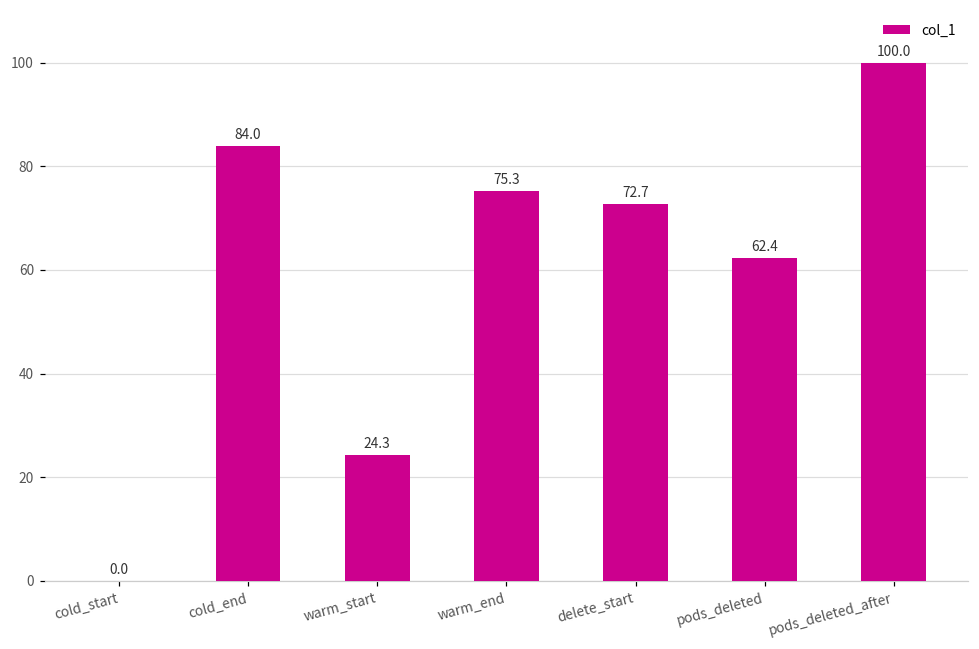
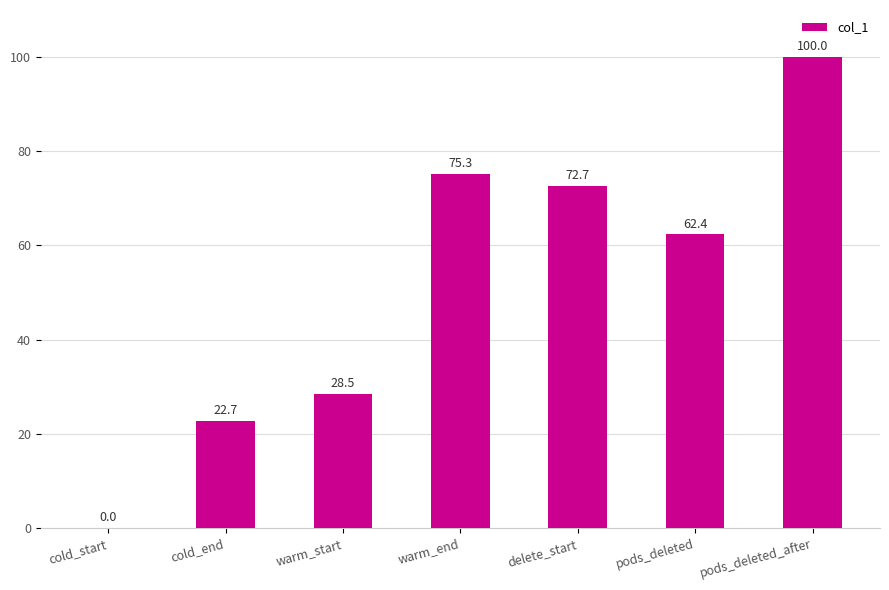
cold_end: 84.0 -> 22.7
warm_start: 24.3 -> 28.5
